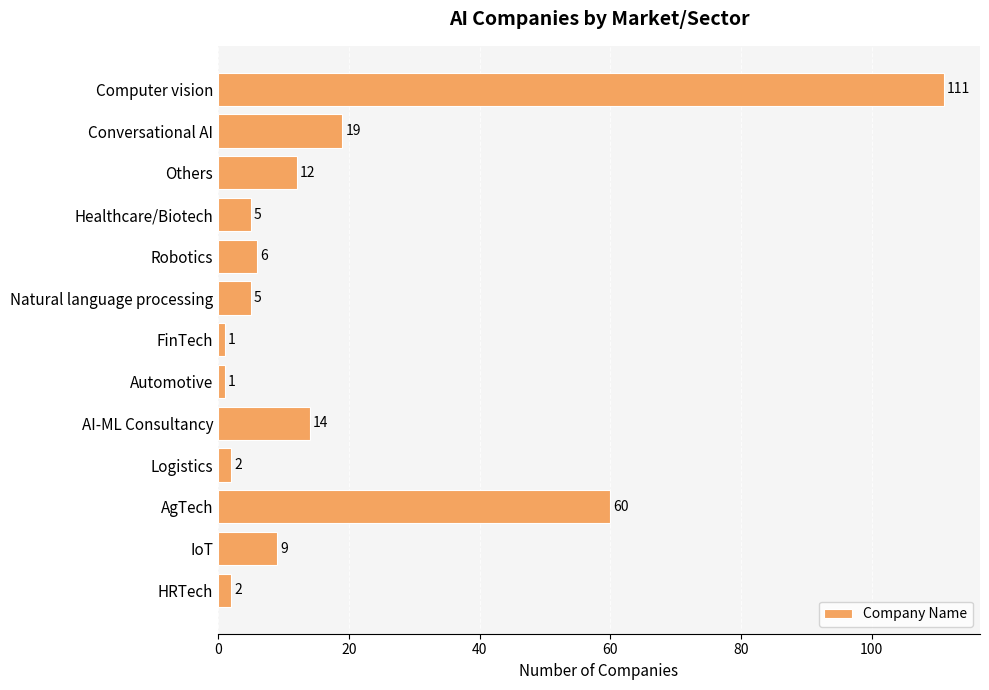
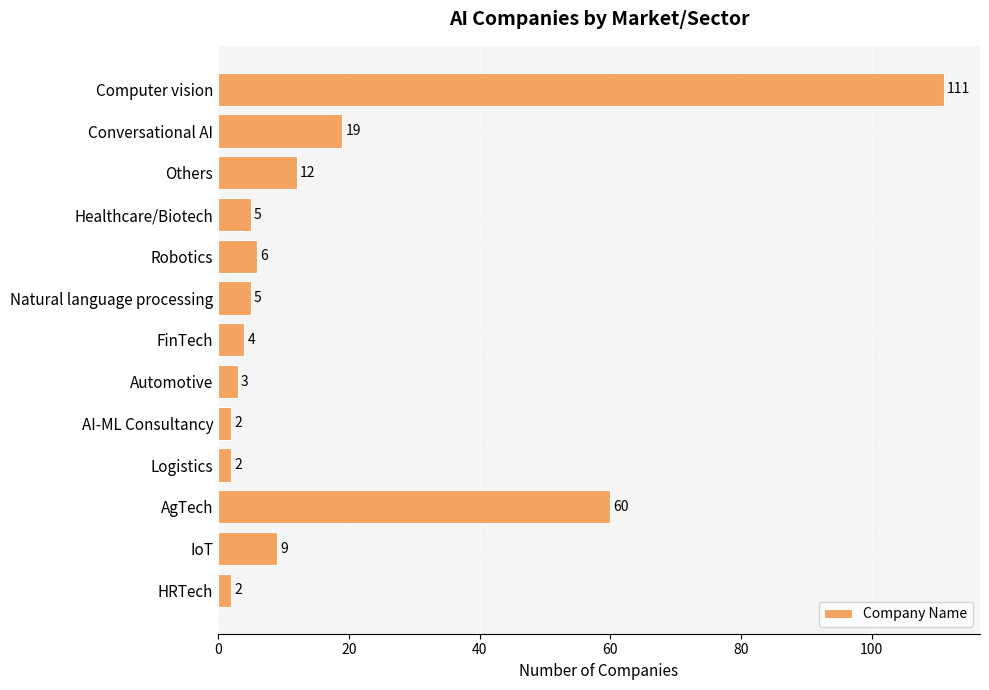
FinTech: 1 -> 4
Automotive: 1 -> 3
AI-ML Consultancy: 14 -> 2
